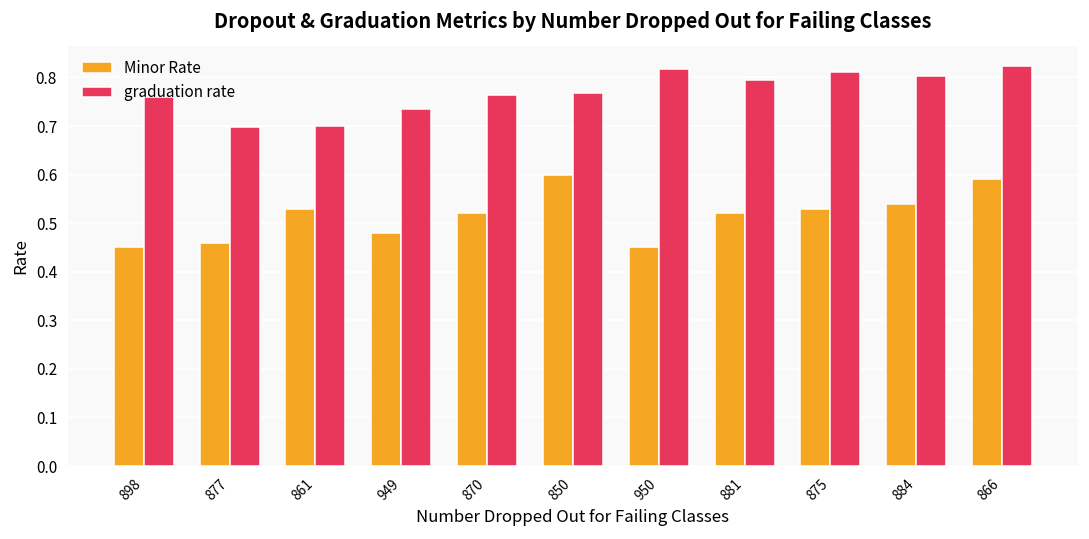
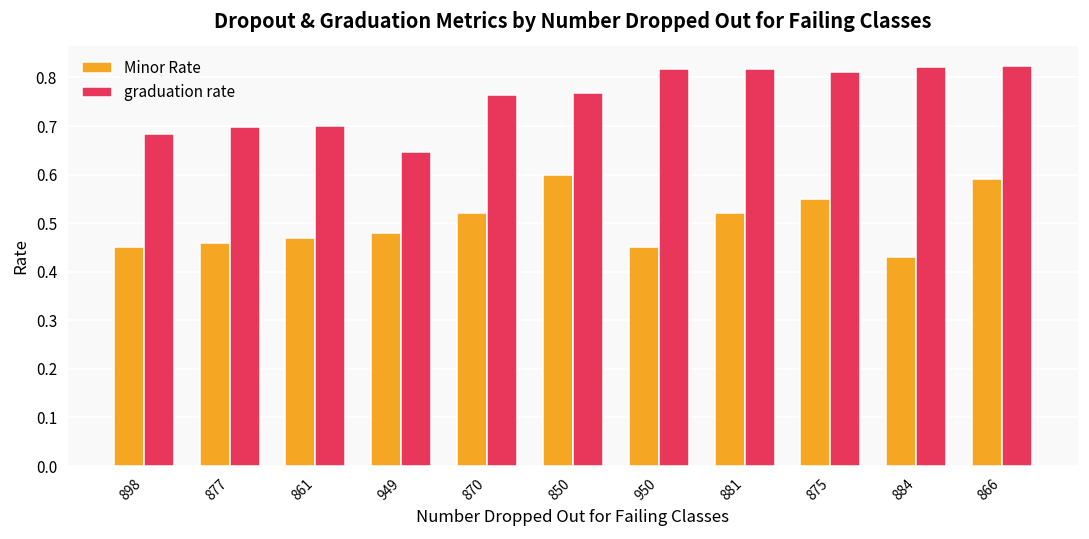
graduation rate, 898: 0.76 -> 0.68
Minor Rate, 861: 0.53 -> 0.47
graduation rate, 949: 0.73 -> 0.65
graduation rate, 881: 0.79 -> 0.82
Minor Rate, 875: 0.53 -> 0.55
Minor Rate, 884: 0.54 -> 0.43
graduation rate, 884: 0.80 -> 0.82
